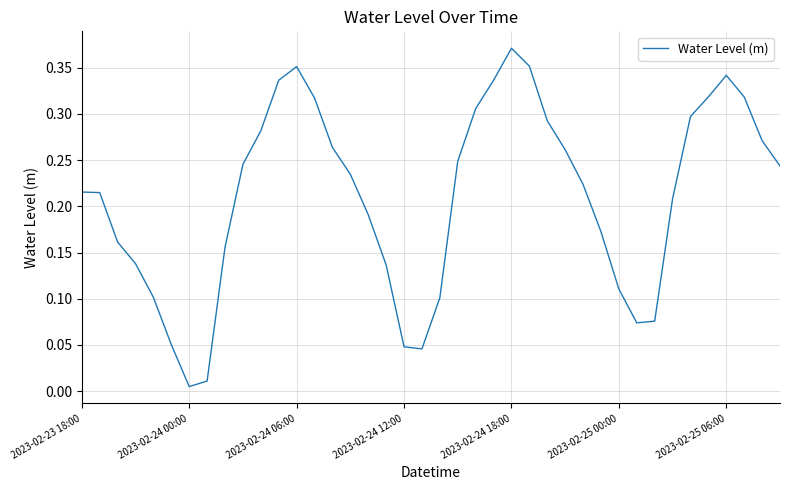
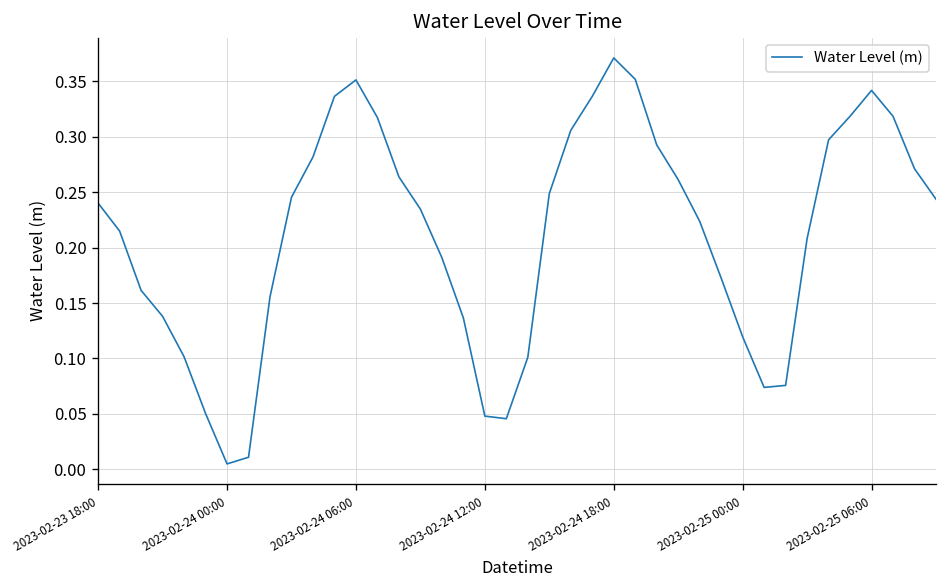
2023-02-23 18:00: 0.22 -> 0.24
2023-02-25 00:00: 0.11 -> 0.12
